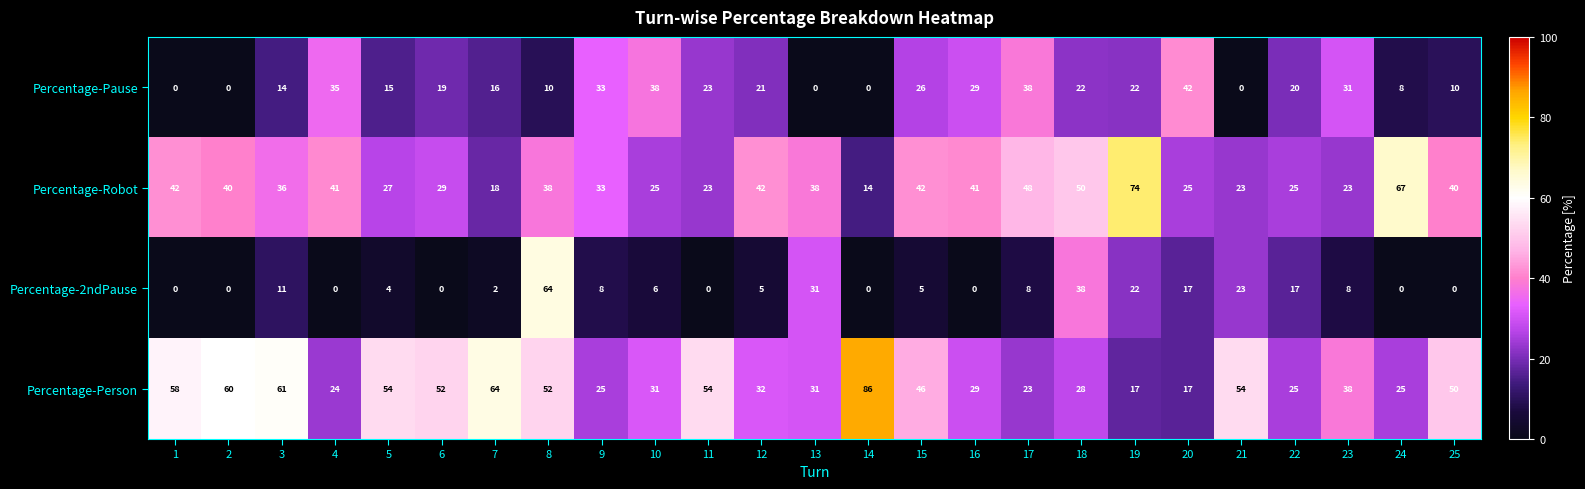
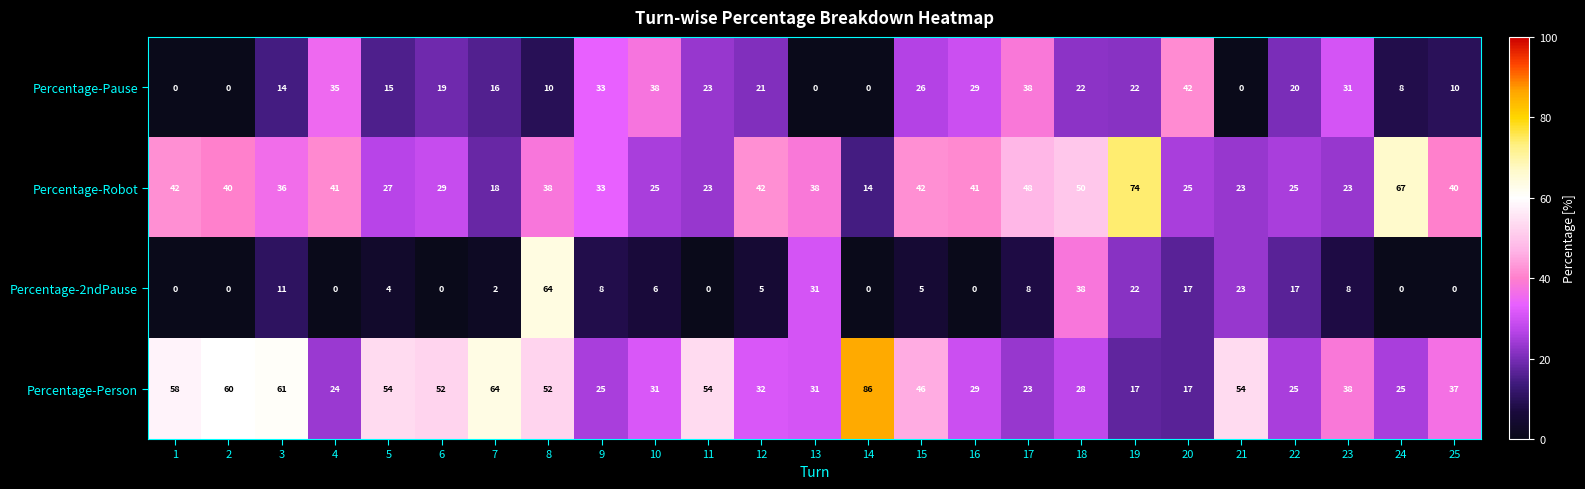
Percentage-Person, 25: 50 -> 37
